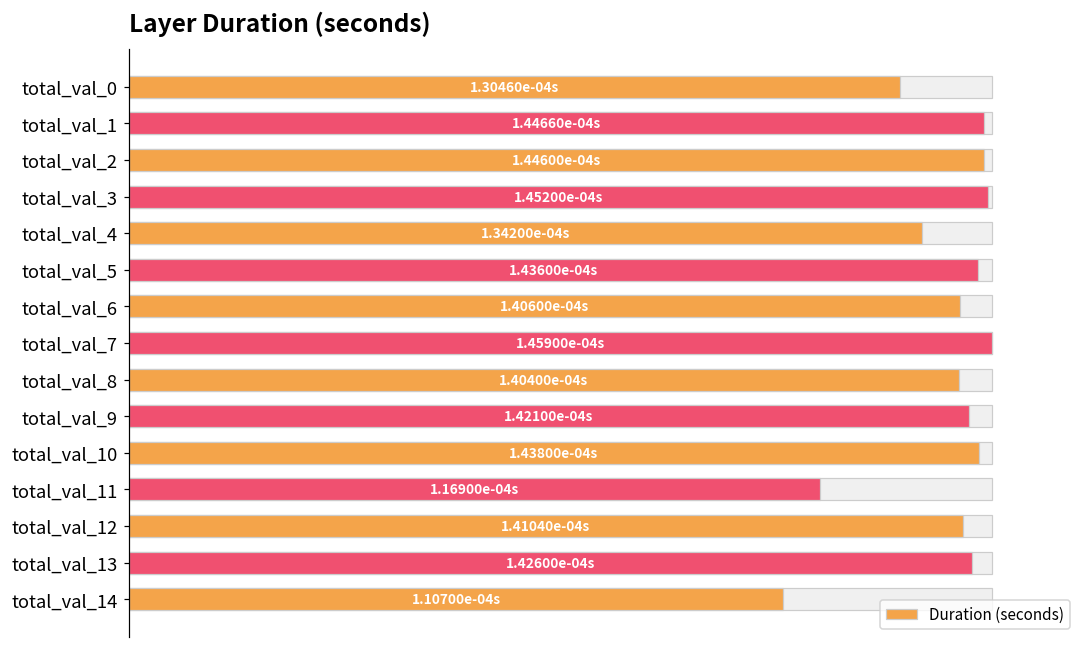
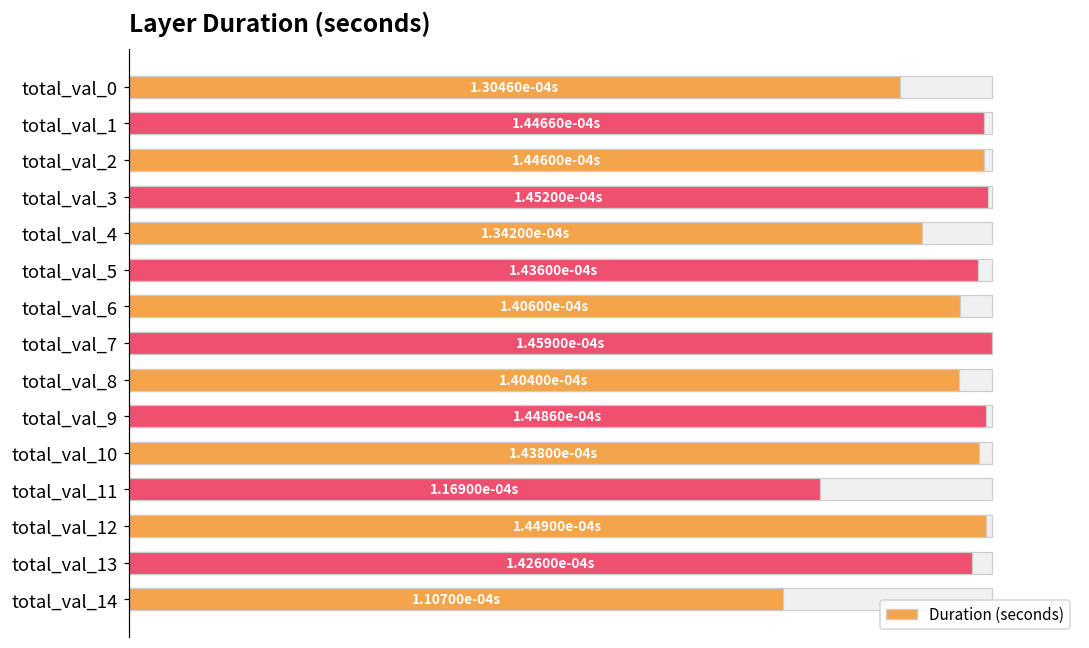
Duration (seconds), total_val_9: 1.42100e-04s -> 1.44860e-04s
Duration (seconds), total_val_12: 1.41040e-04s -> 1.44900e-04s
